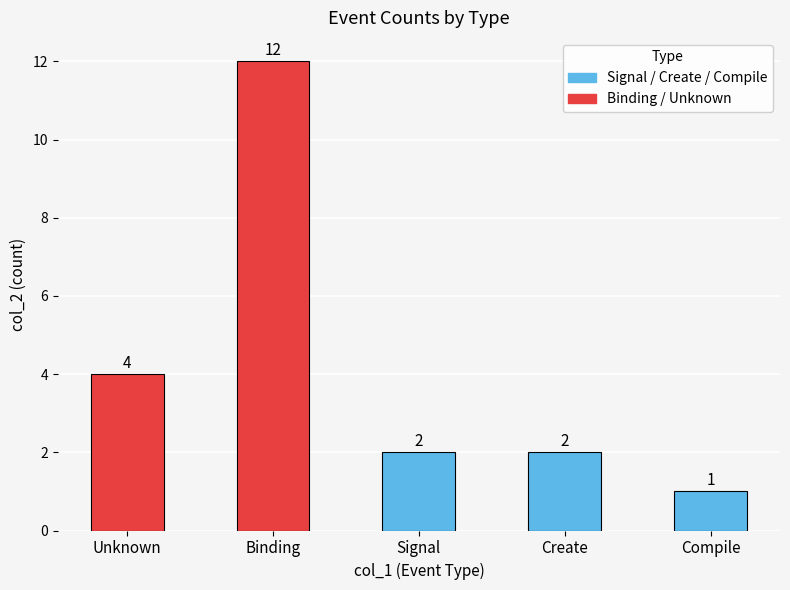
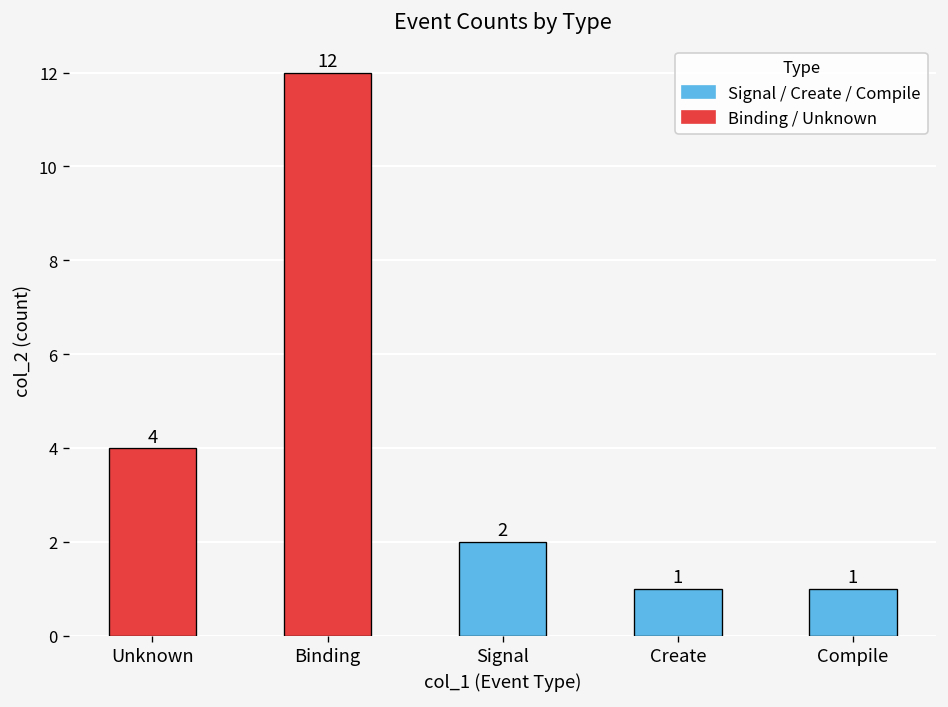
Create: 2 -> 1
